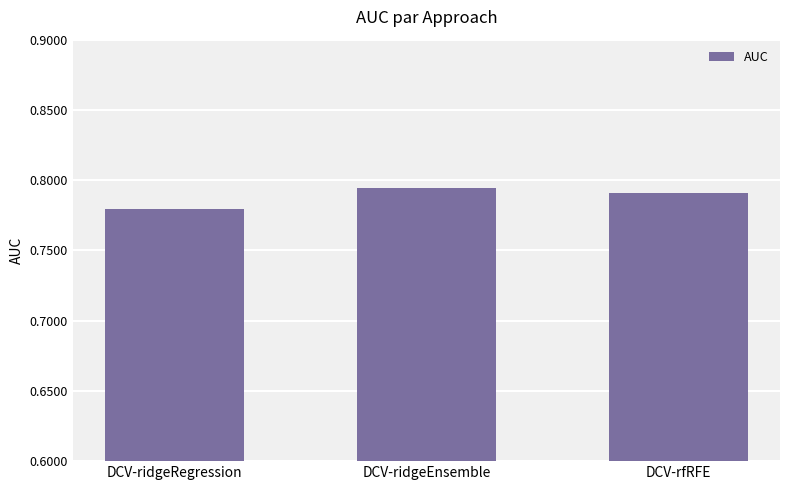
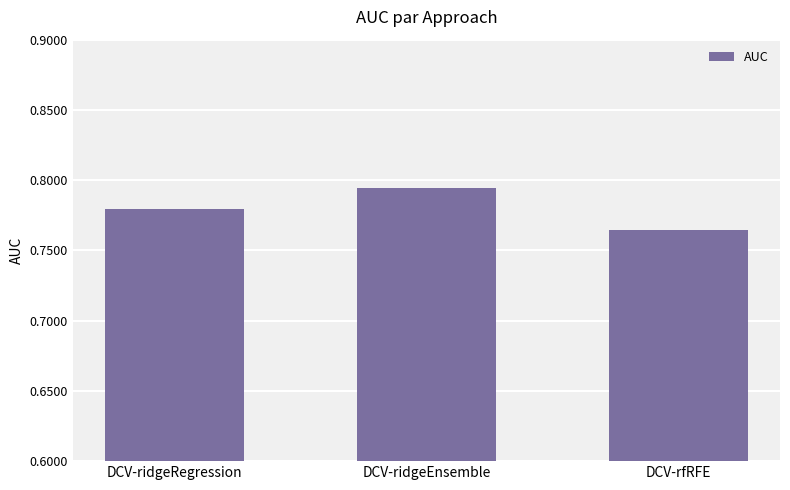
DCV-rfRFE: 0.791 -> 0.764
